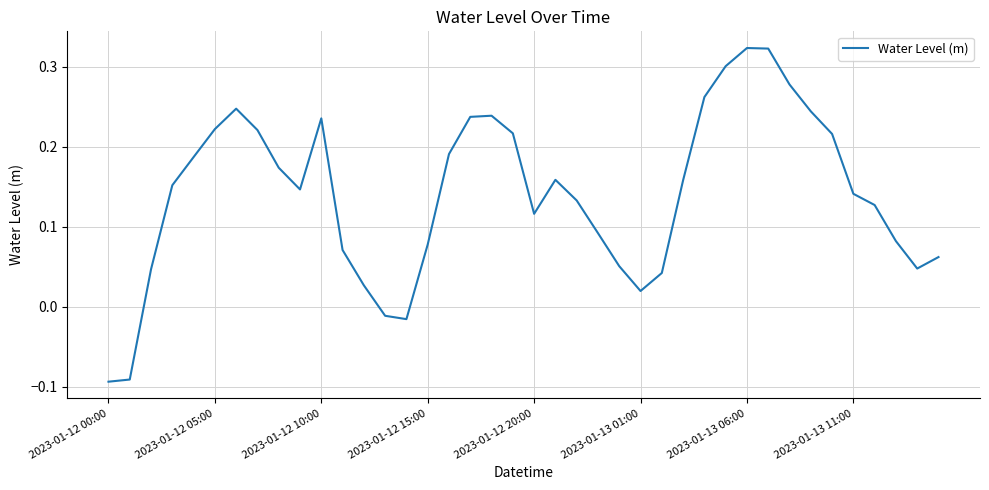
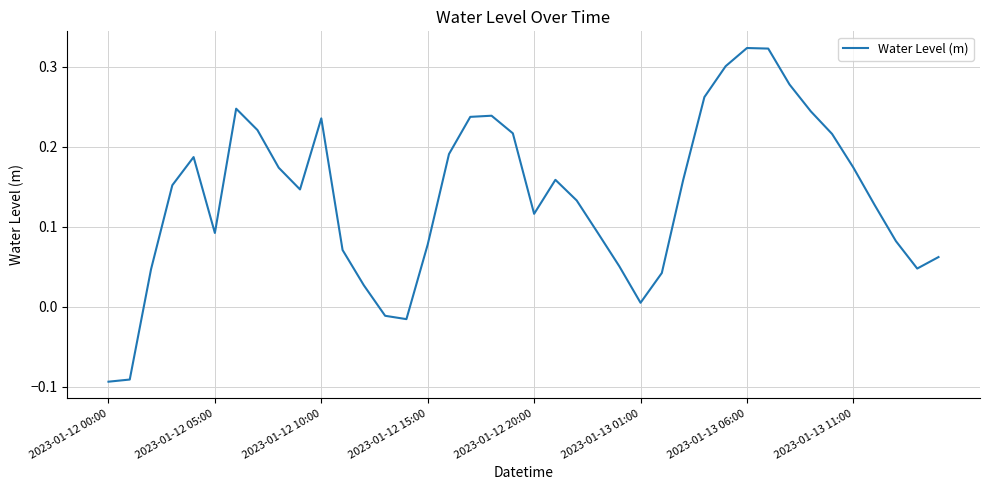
2023-01-12 05:00: 0.22 -> 0.09
2023-01-13 01:00: 0.02 -> 0.00
2023-01-13 11:00: 0.14 -> 0.17
